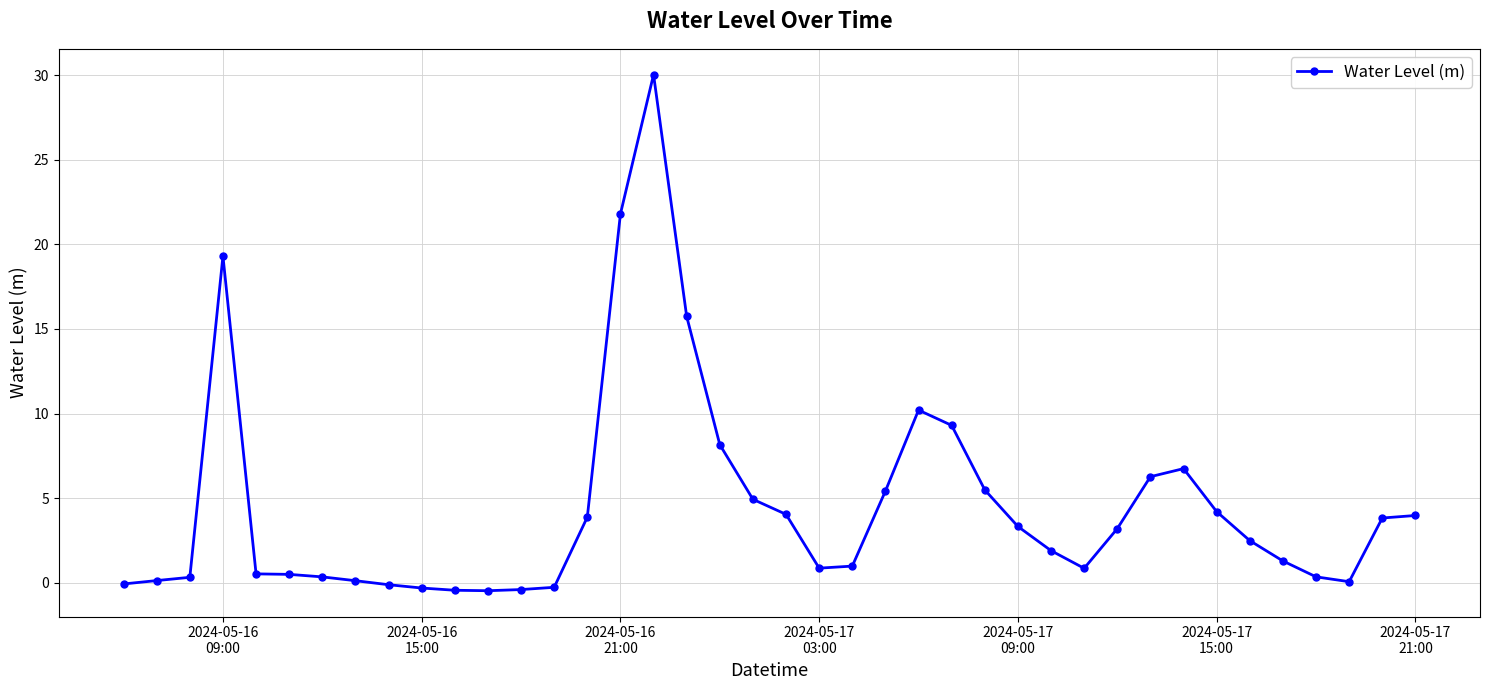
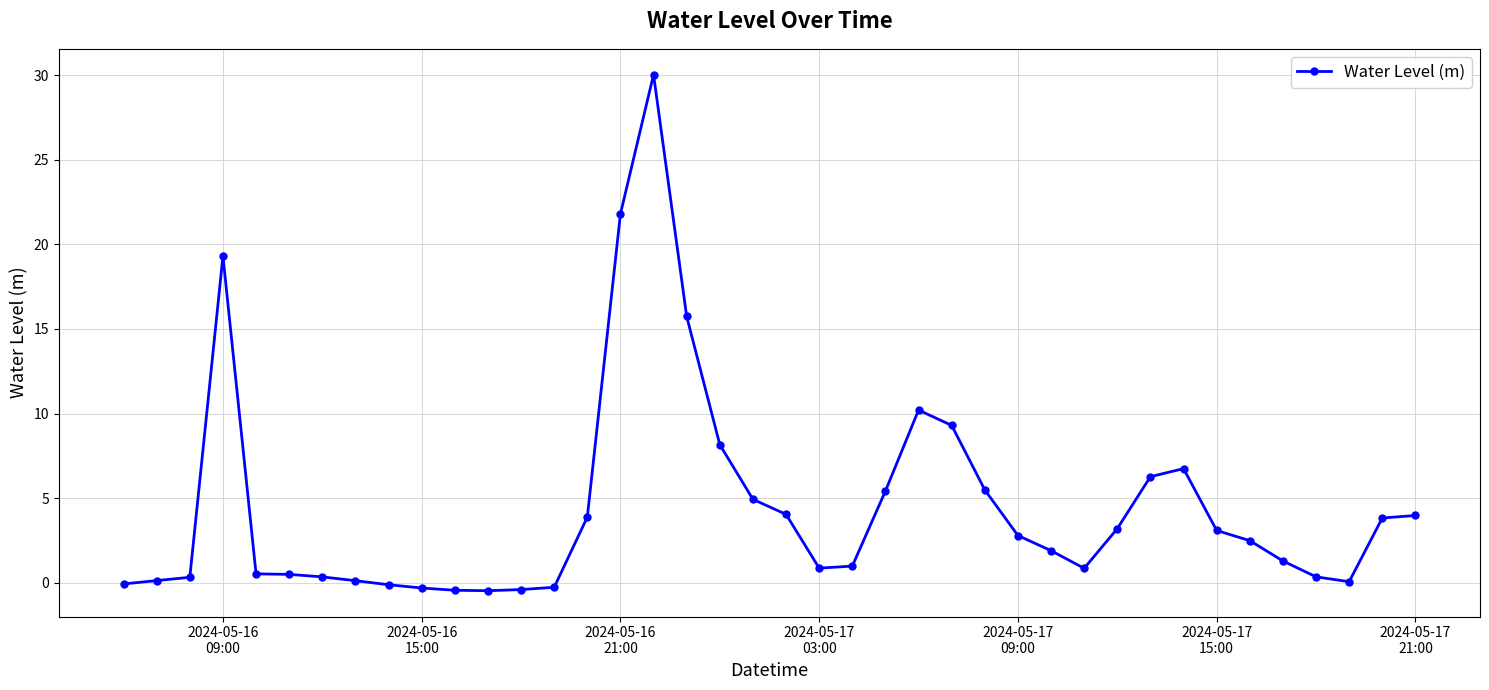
2024-05-17 09:00: 3.3 -> 2.8
2024-05-17 15:00: 4.2 -> 3.1
